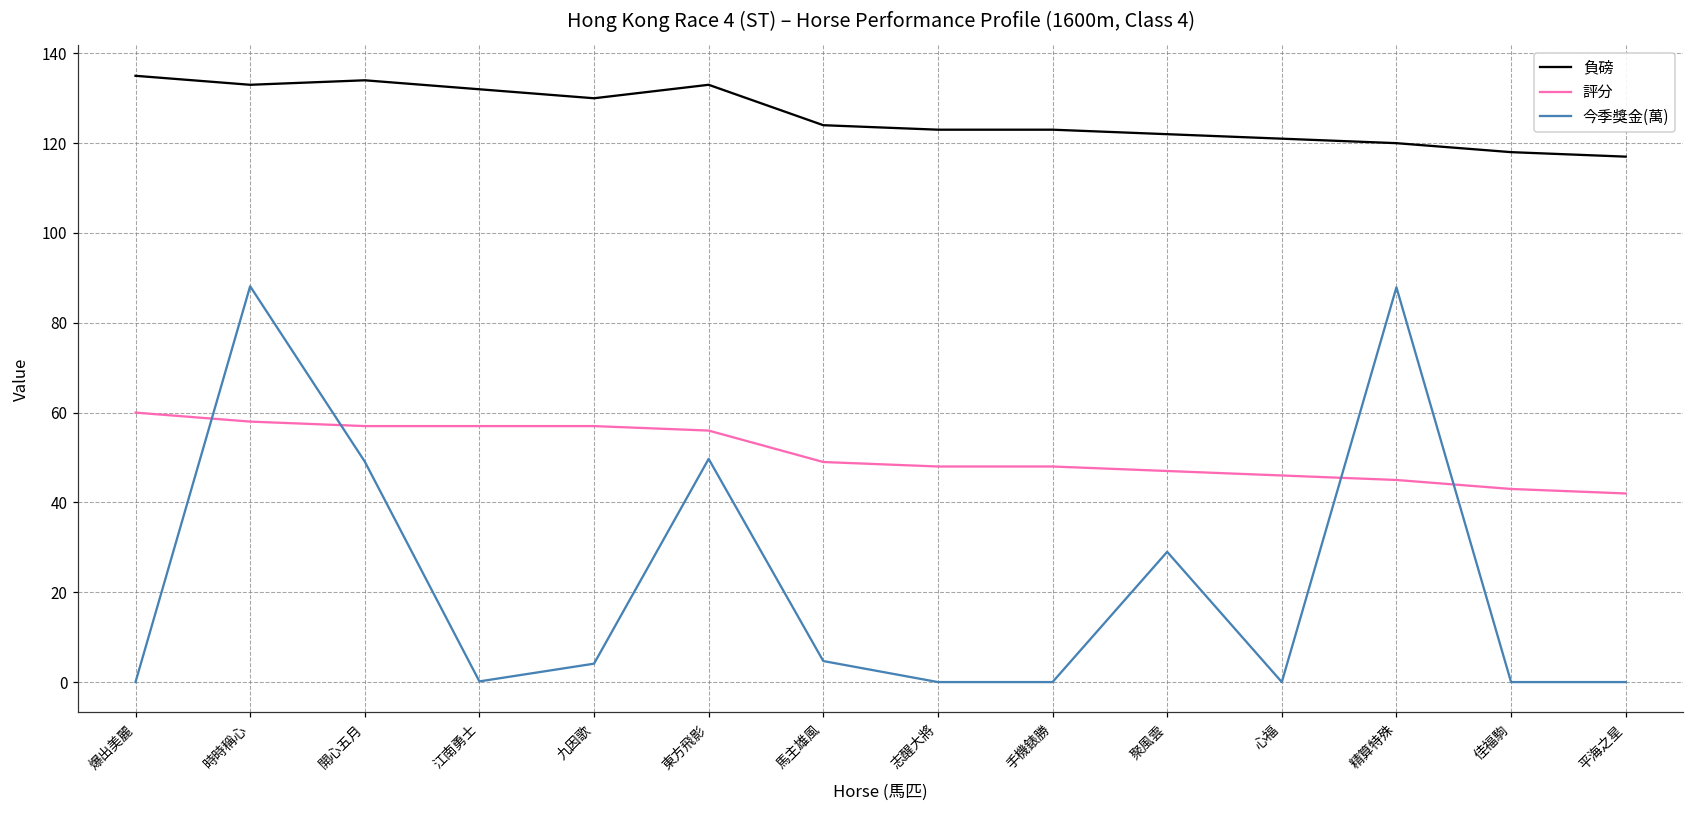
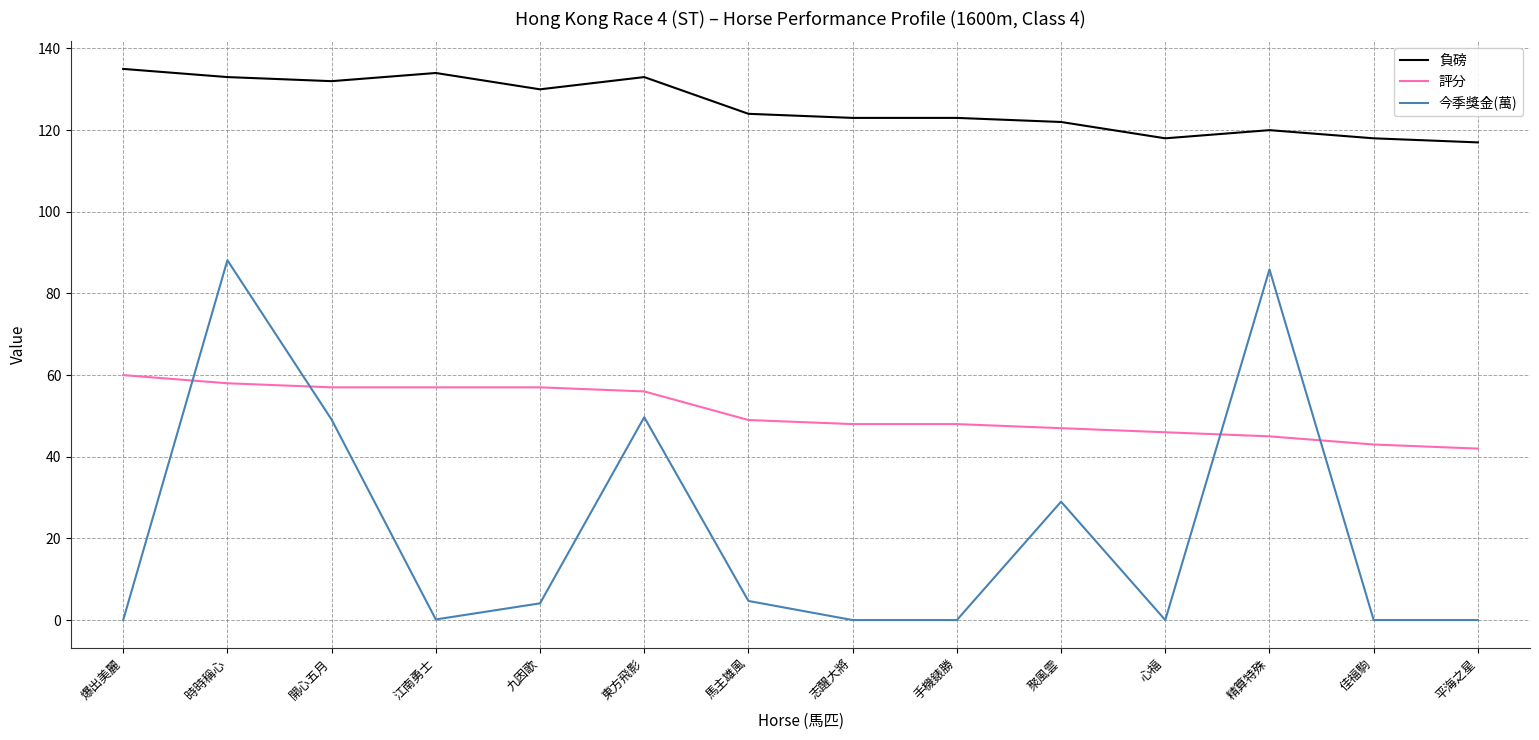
負磅, 開心五月: 134 -> 132
負磅, 江南勇士: 132 -> 134
負磅, 心福: 121 -> 118
今季獎金(萬), 精算特殊: 88 -> 86
